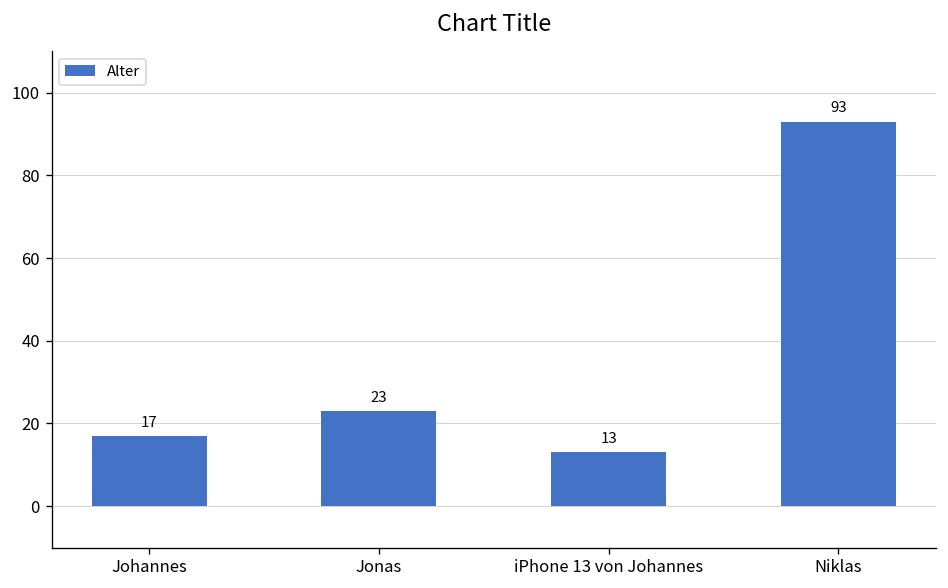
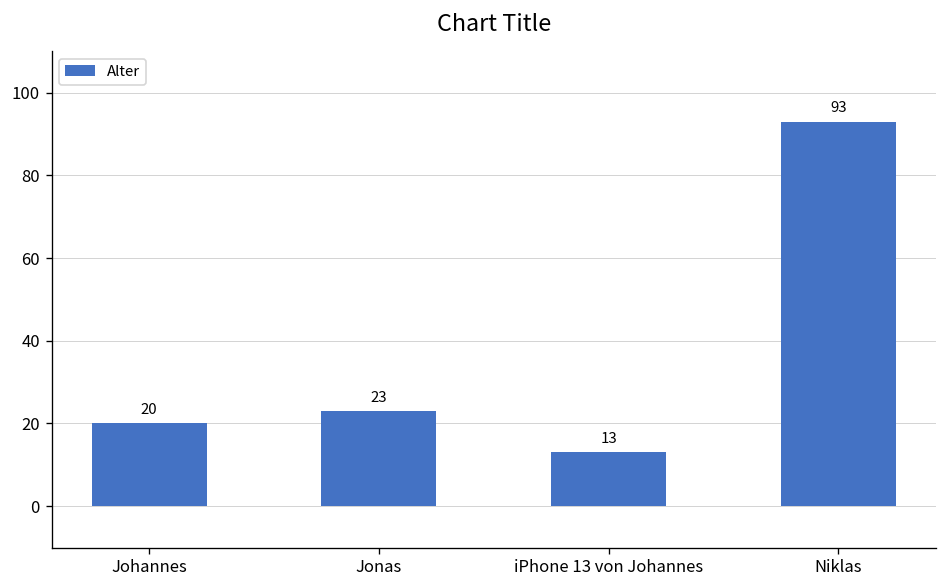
Johannes: 17 -> 20
